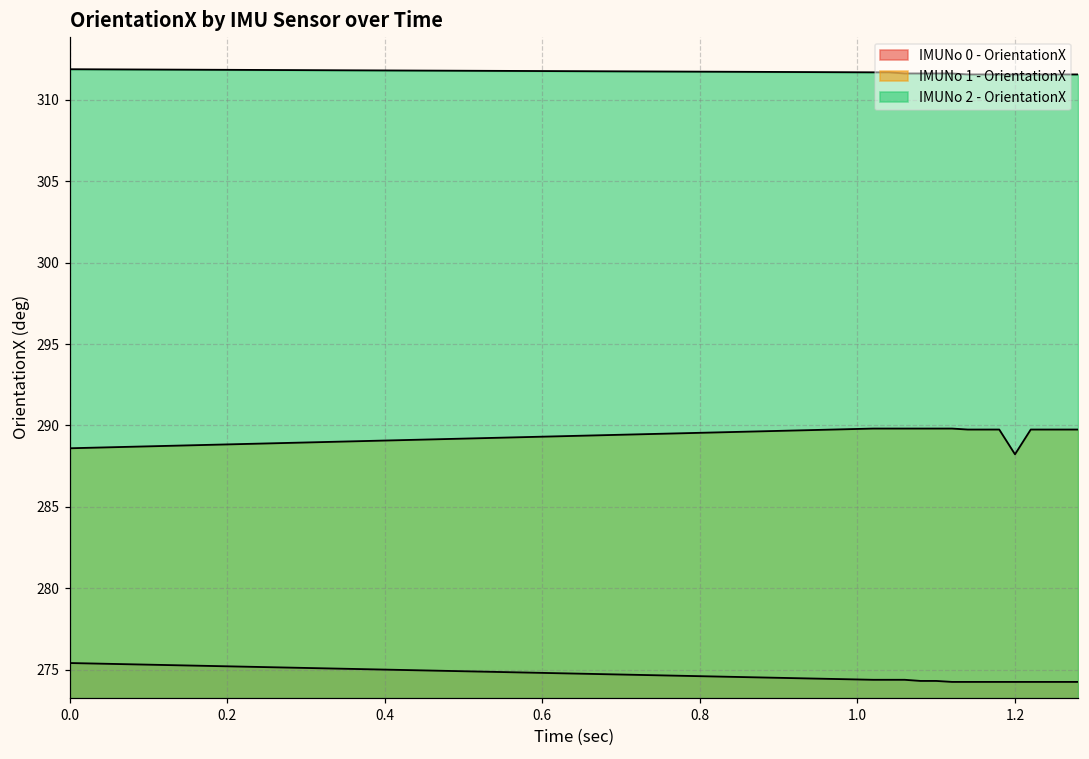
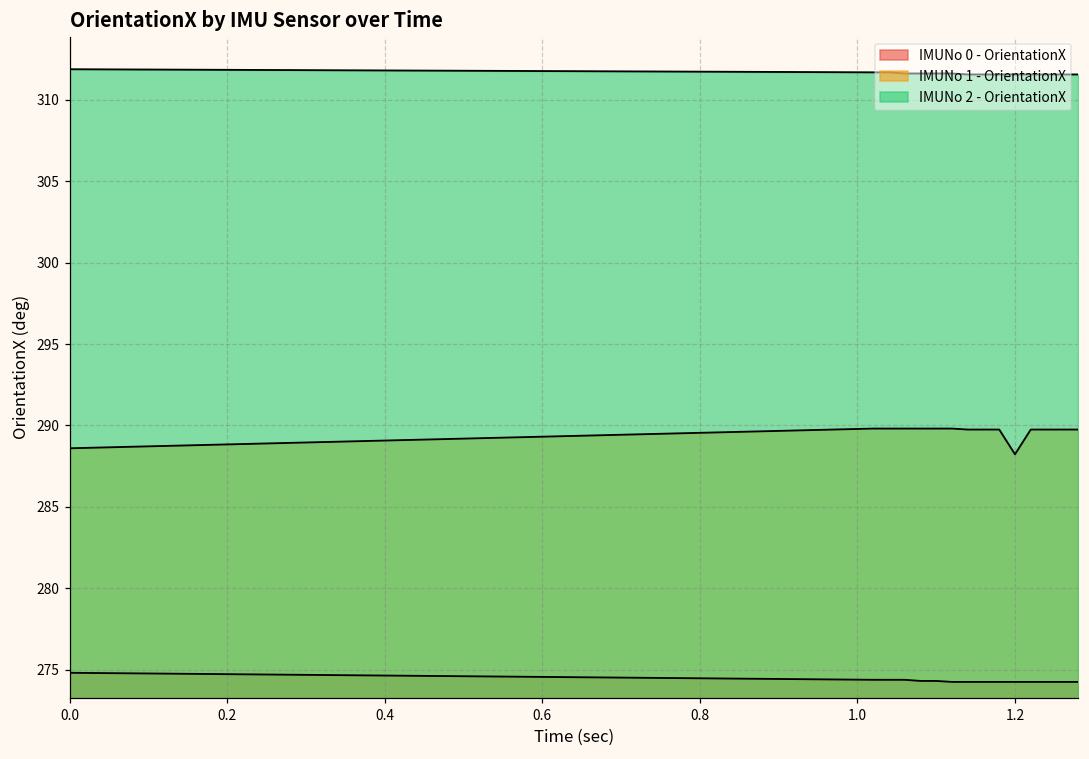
IMUNo 0 - OrientationX, 0.0: 275.4 -> 274.8
